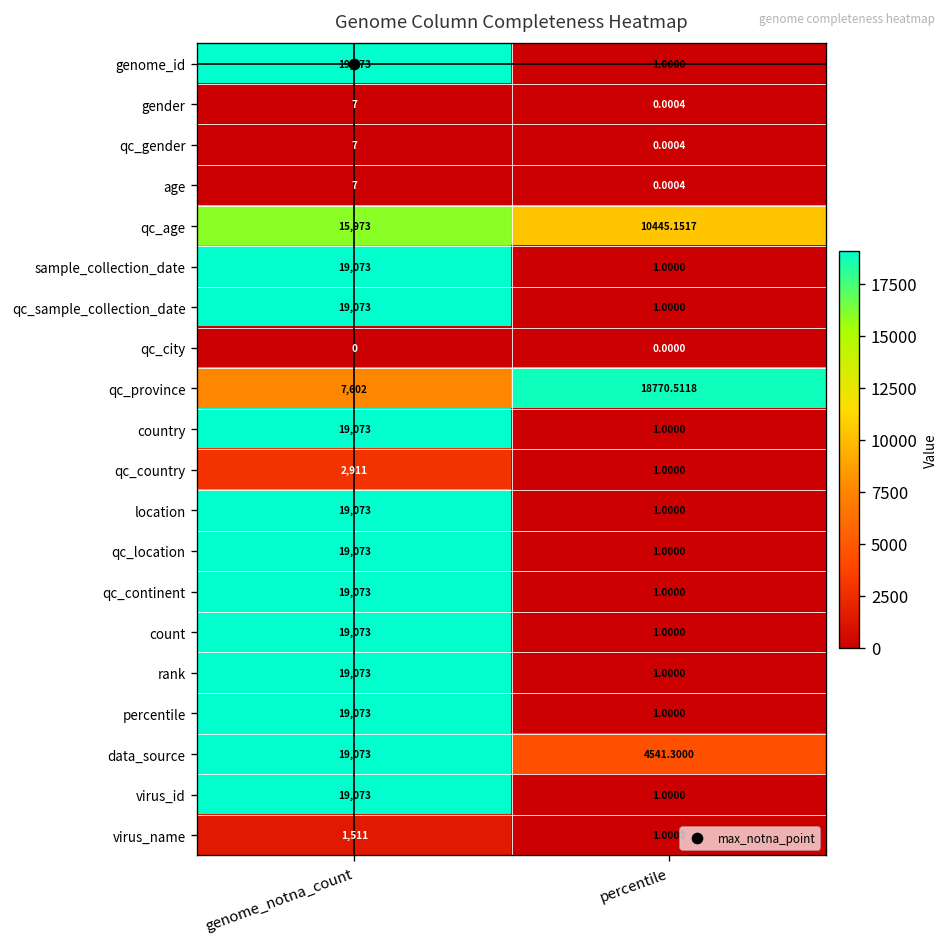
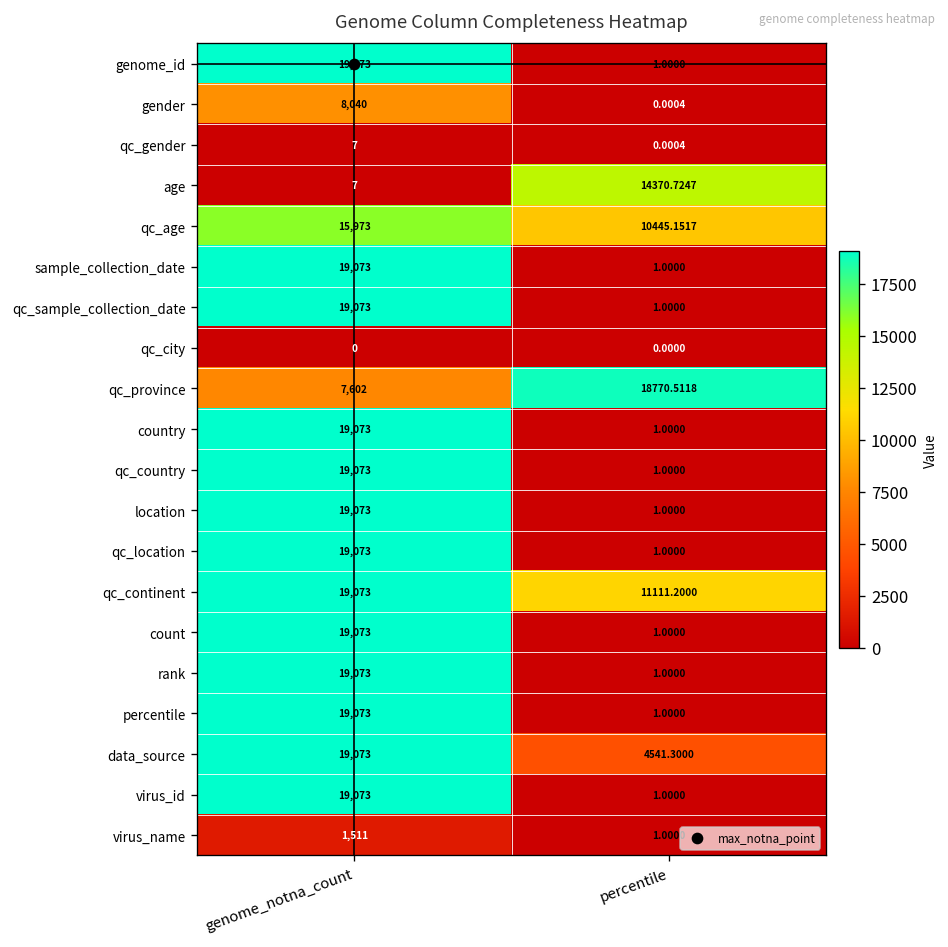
gender, genome_notna_count: 7 -> 8,040
age, percentile: 0.0004 -> 14370.7247
qc_country, genome_notna_count: 2,911 -> 19,073
qc_continent, percentile: 1.0000 -> 11111.2000
